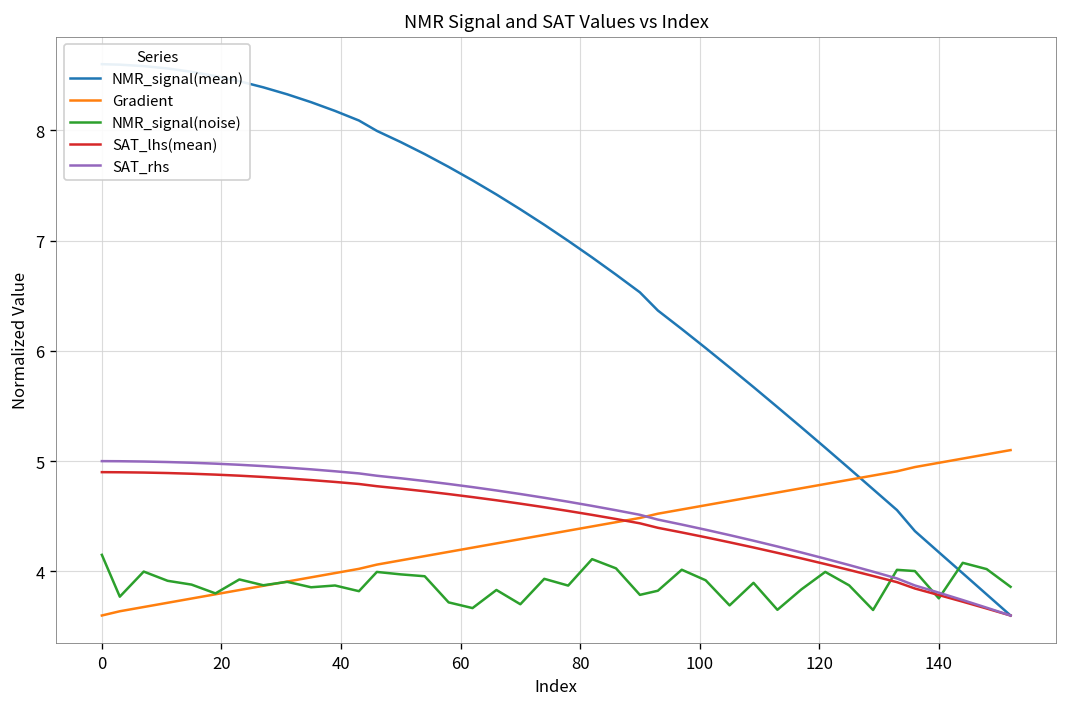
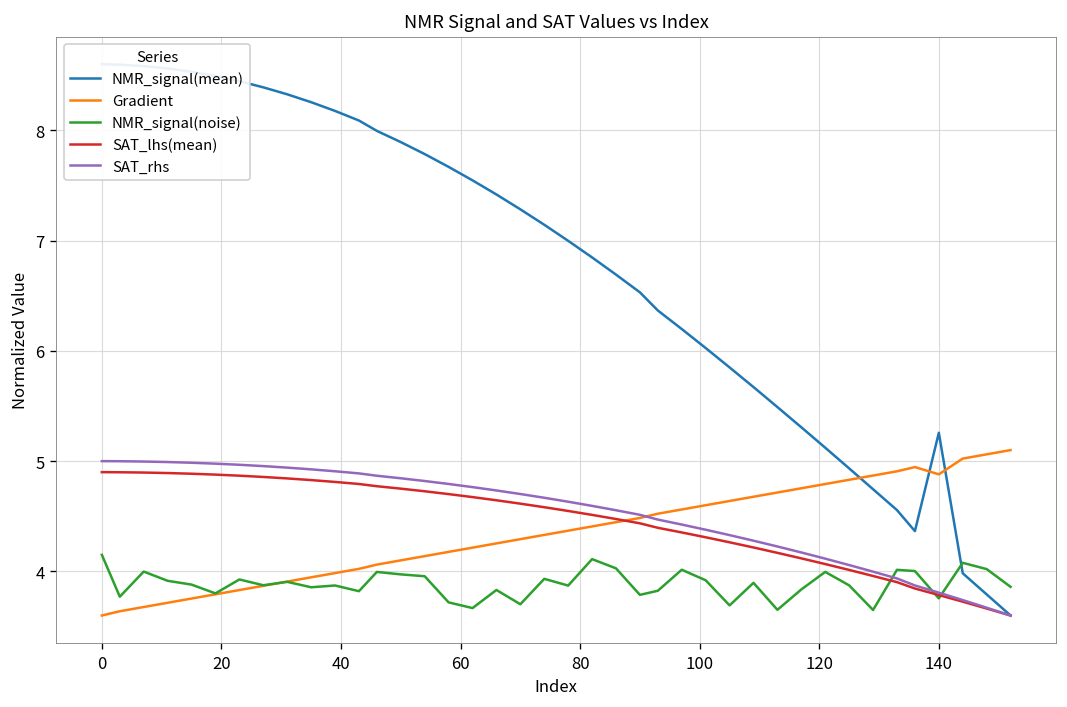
NMR_signal(mean), 140: 4.2 -> 5.3
Gradient, 140: 5.0 -> 4.9
